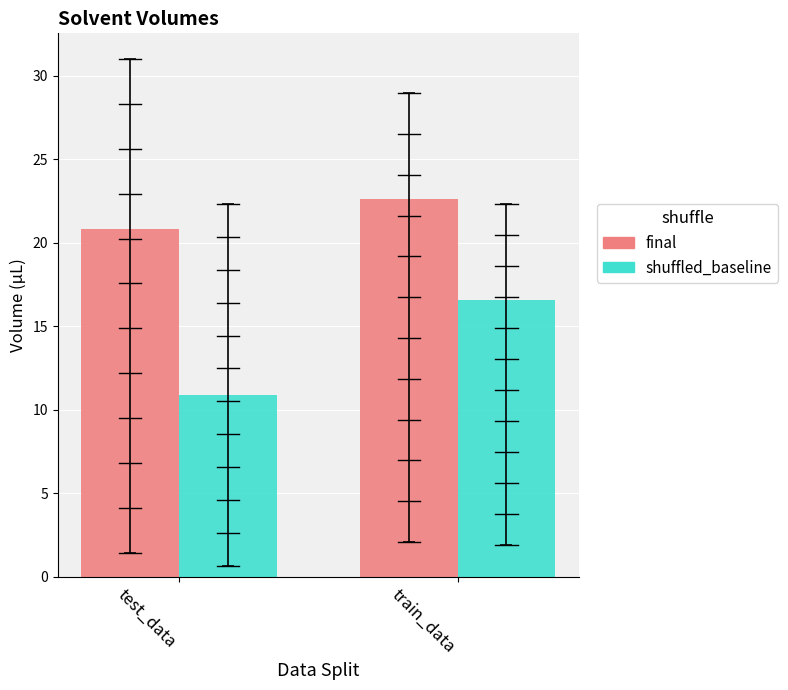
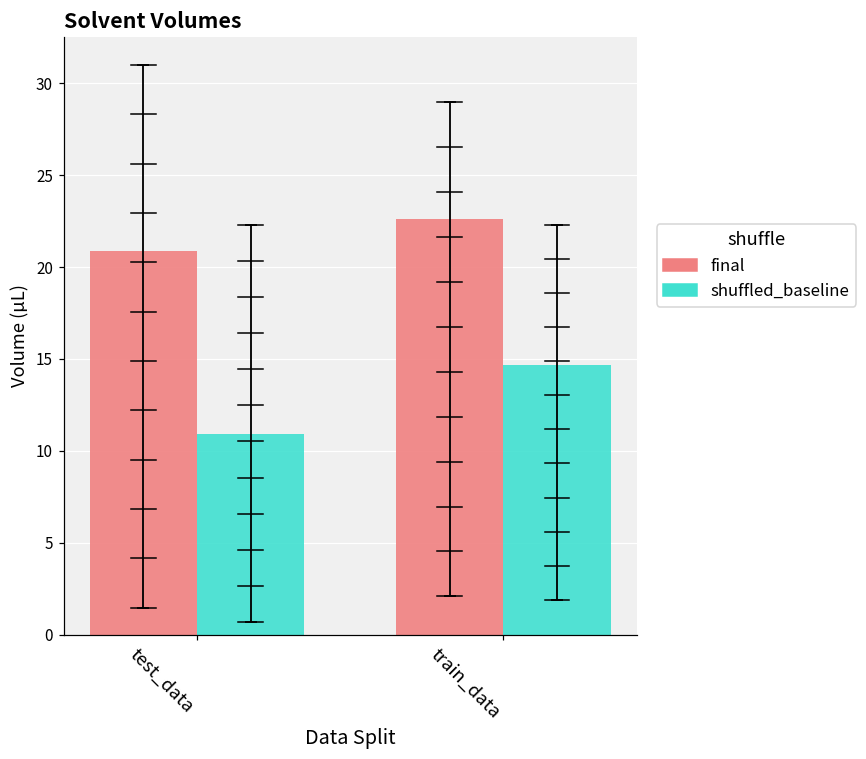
shuffled_baseline, train_data: 16.6 -> 14.7
